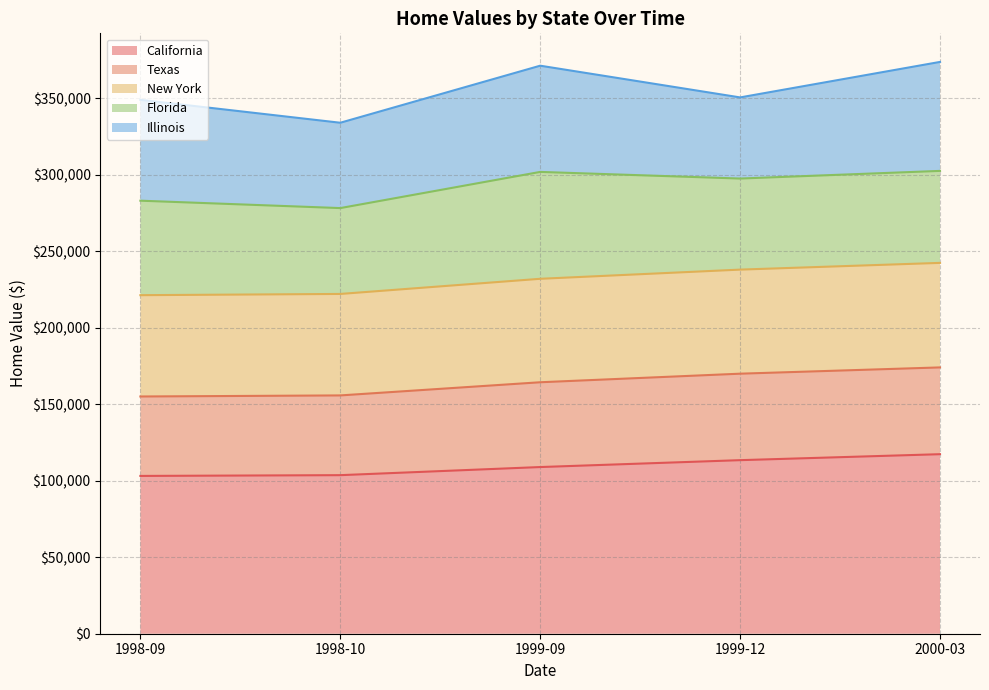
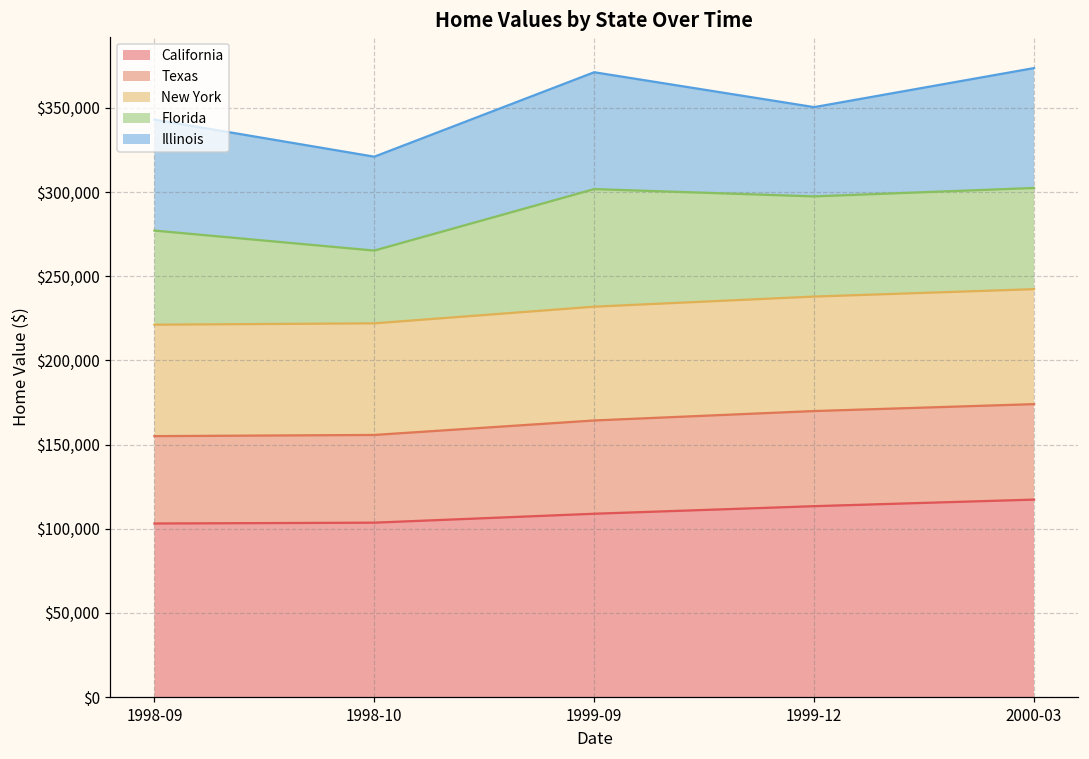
Florida, 1998-09: $62,000 -> $56,000
Florida, 1998-10: $56,000 -> $43,000
